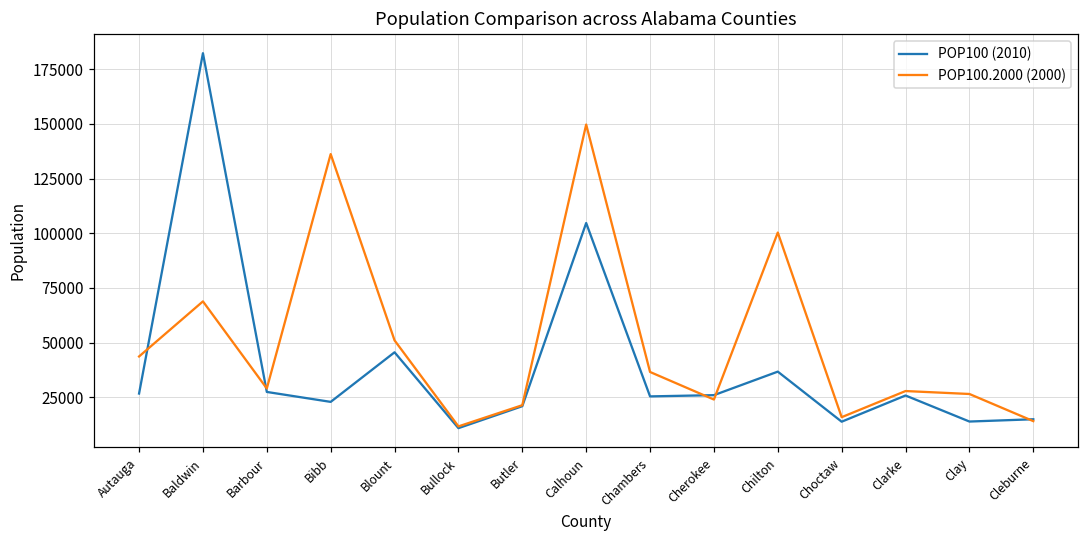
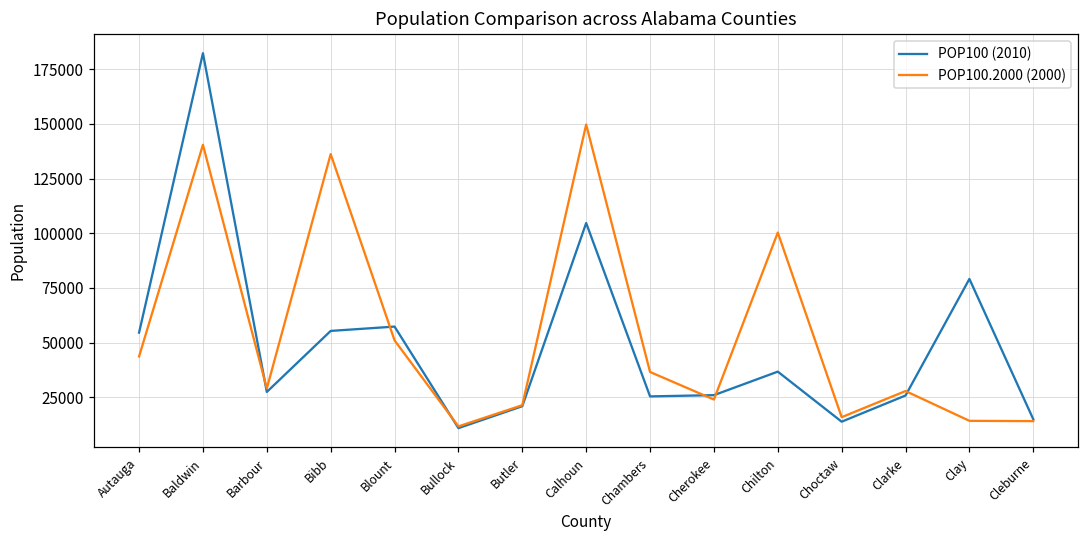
POP100 (2010), Autauga: 27000 -> 55000
POP100.2000 (2000), Baldwin: 69000 -> 140000
POP100 (2010), Bibb: 23000 -> 55000
POP100 (2010), Blount: 46000 -> 57000
POP100 (2010), Clay: 14000 -> 79000
POP100.2000 (2000), Clay: 27000 -> 14000
